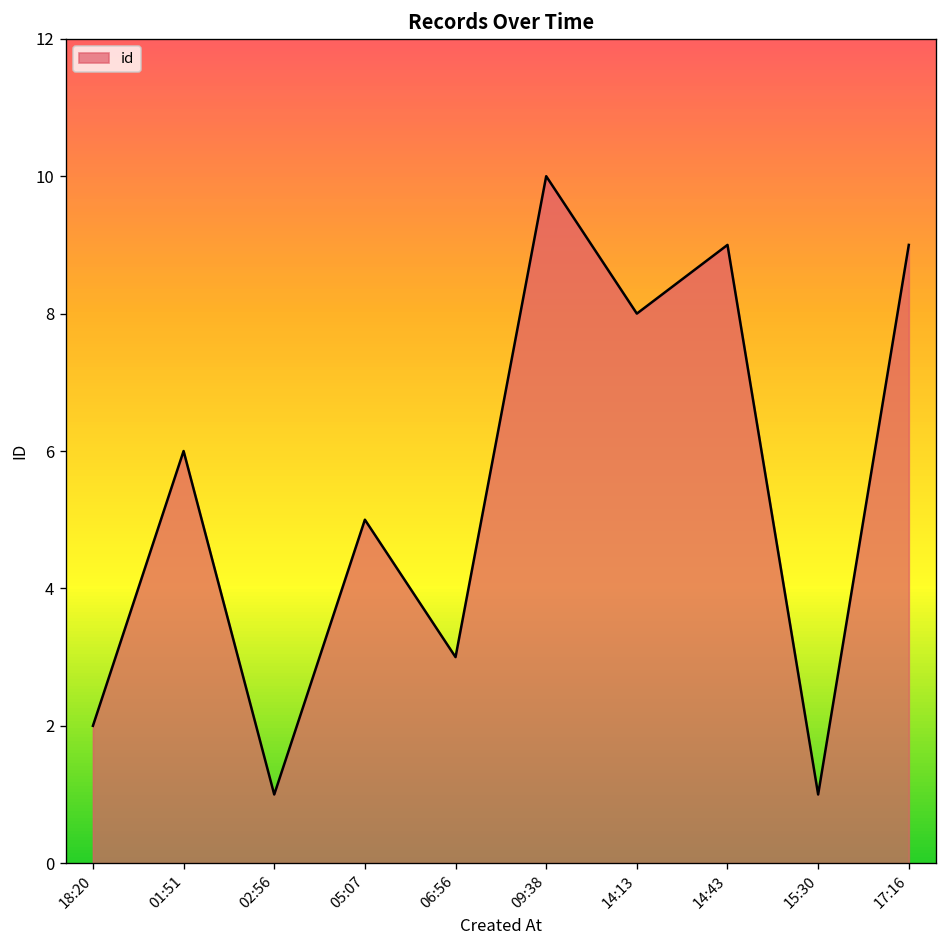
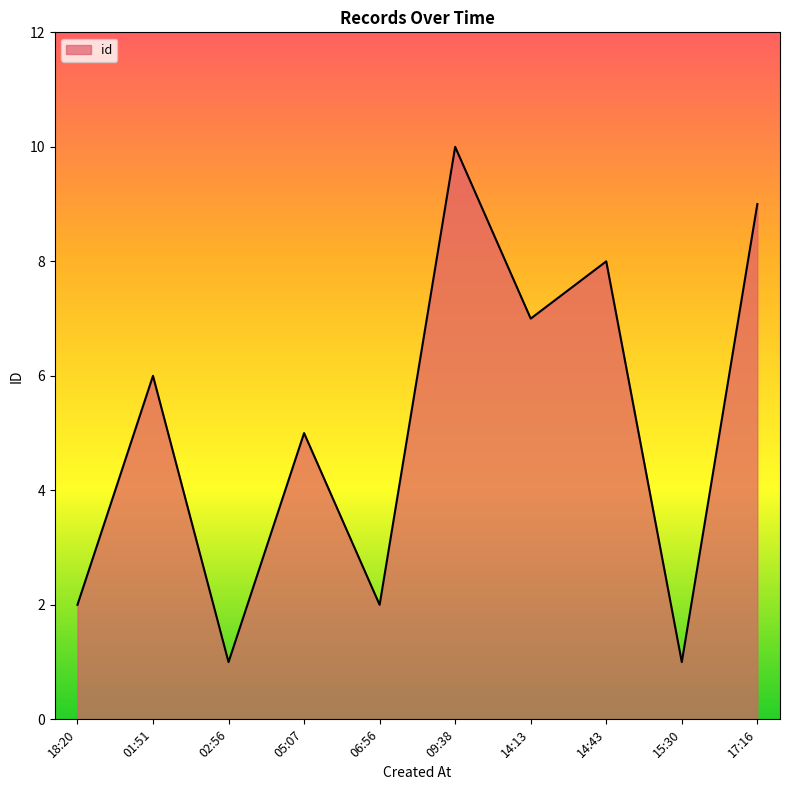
06:56: 3 -> 2
14:13: 8 -> 7
14:43: 9 -> 8
